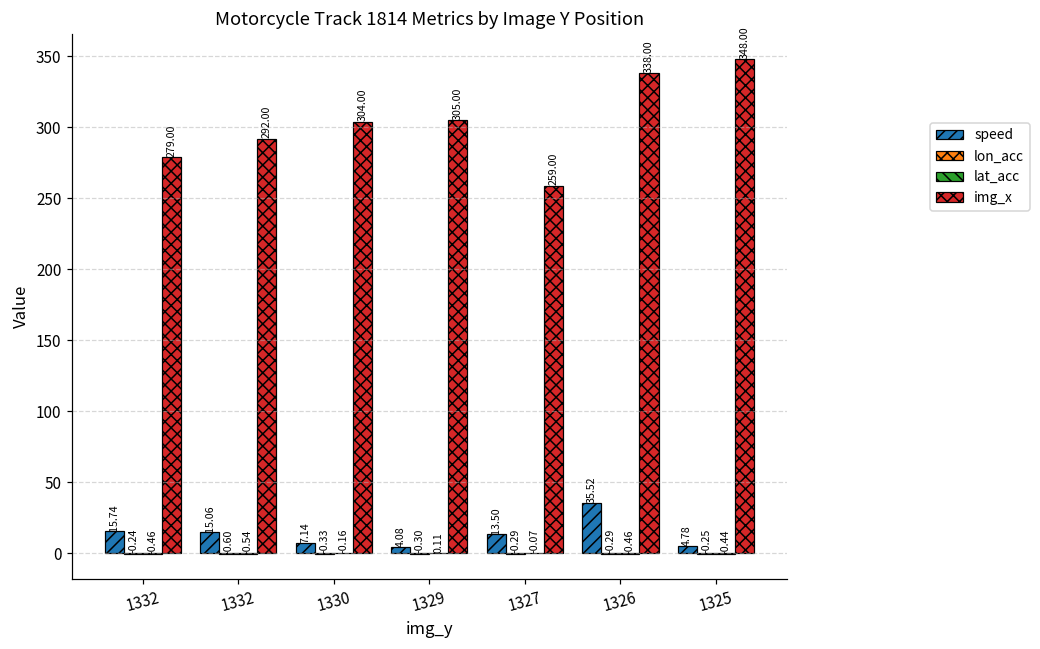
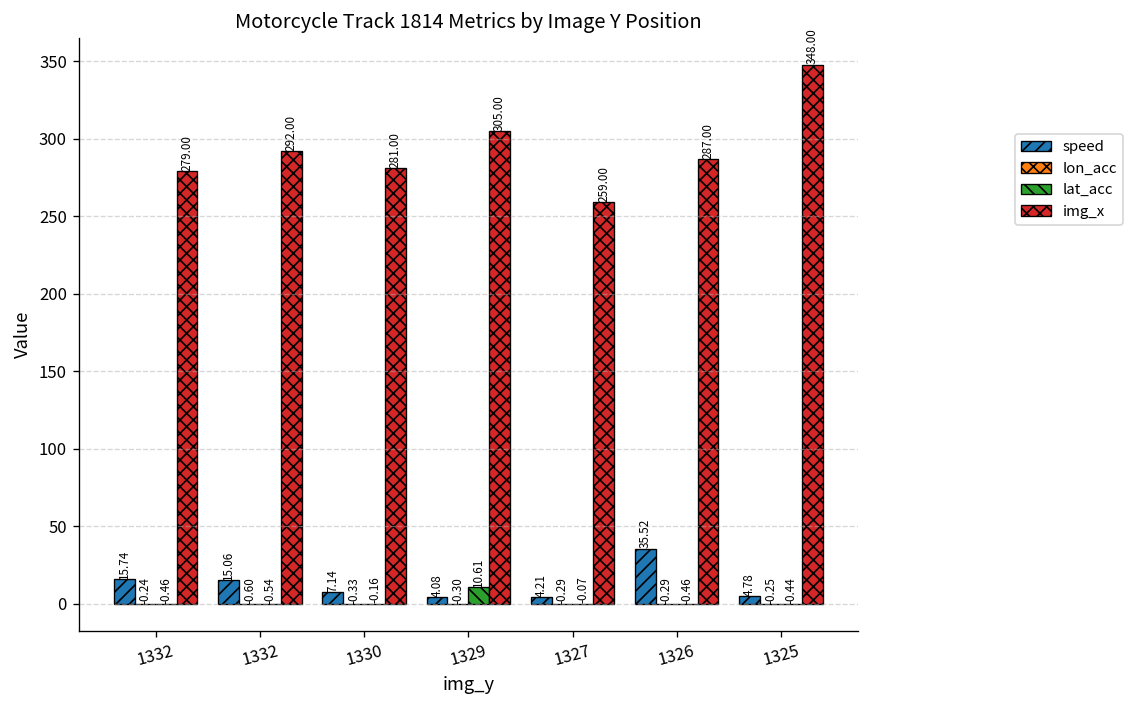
img_x, 1330: 304.00 -> 281.00
lat_acc, 1329: 0.11 -> 10.61
speed, 1327: 13.50 -> 4.21
img_x, 1326: 338.00 -> 287.00
